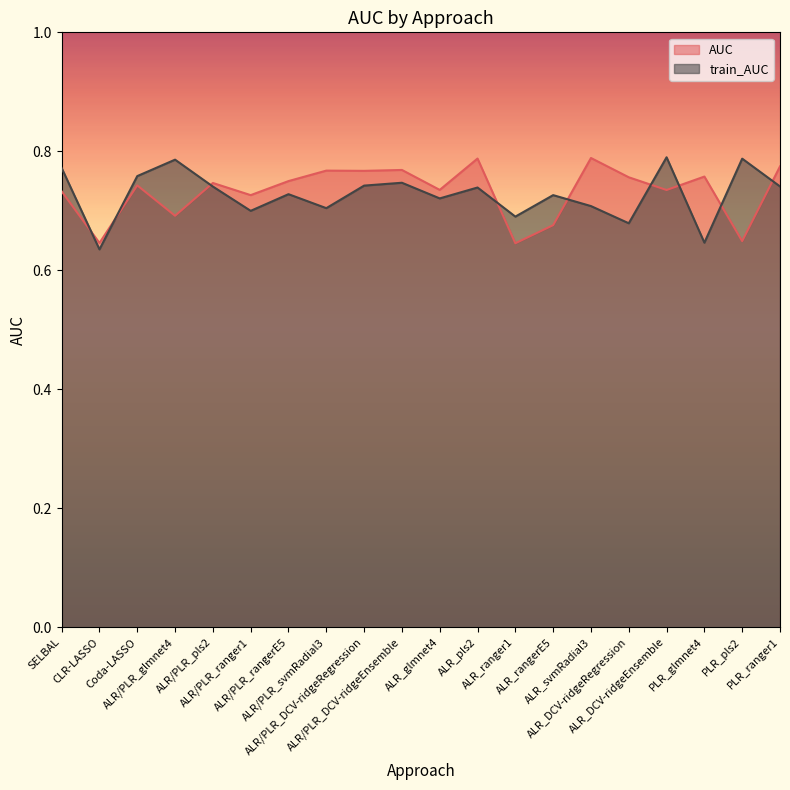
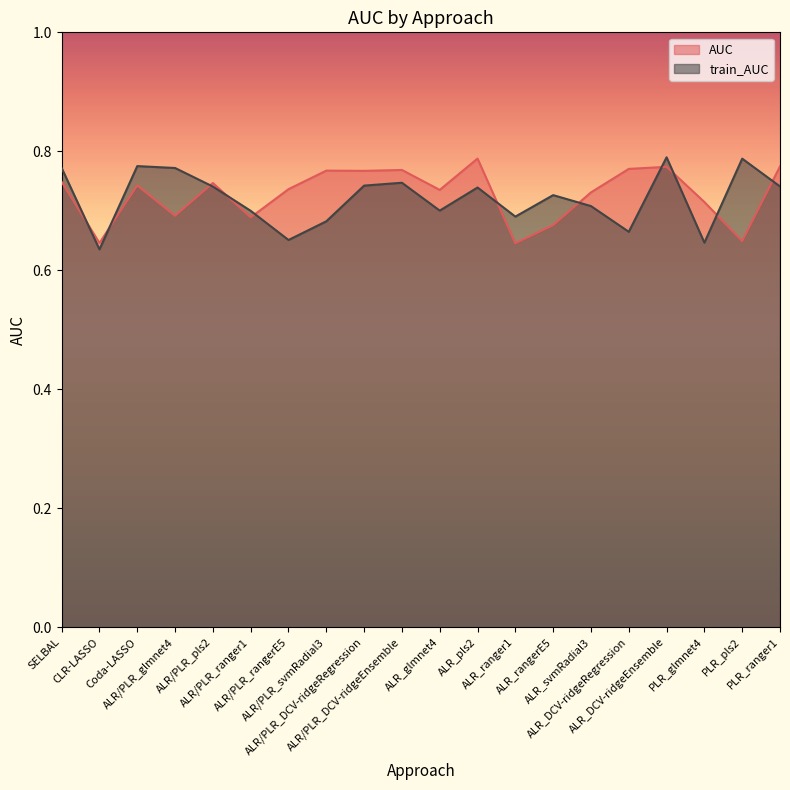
AUC, SELBAL: 0.73 -> 0.75
train_AUC, Coda-LASSO: 0.76 -> 0.78
train_AUC, ALR/PLR_glmnet4: 0.79 -> 0.77
AUC, ALR/PLR_ranger1: 0.73 -> 0.69
AUC, ALR/PLR_rangerE5: 0.75 -> 0.74
train_AUC, ALR/PLR_rangerE5: 0.73 -> 0.65
train_AUC, ALR/PLR_svmRadial3: 0.70 -> 0.68
train_AUC, ALR_glmnet4: 0.72 -> 0.70
AUC, ALR_svmRadial3: 0.79 -> 0.73
AUC, ALR_DCV-ridgeRegression: 0.76 -> 0.77
train_AUC, ALR_DCV-ridgeRegression: 0.68 -> 0.66
AUC, ALR_DCV-ridgeEnsemble: 0.74 -> 0.77
AUC, PLR_glmnet4: 0.76 -> 0.71
